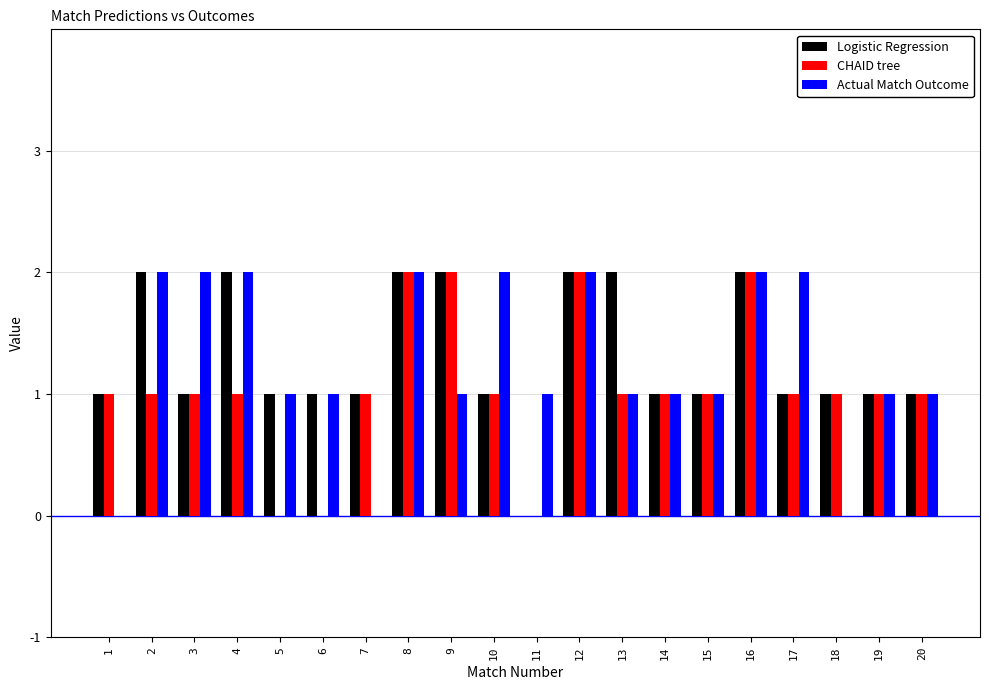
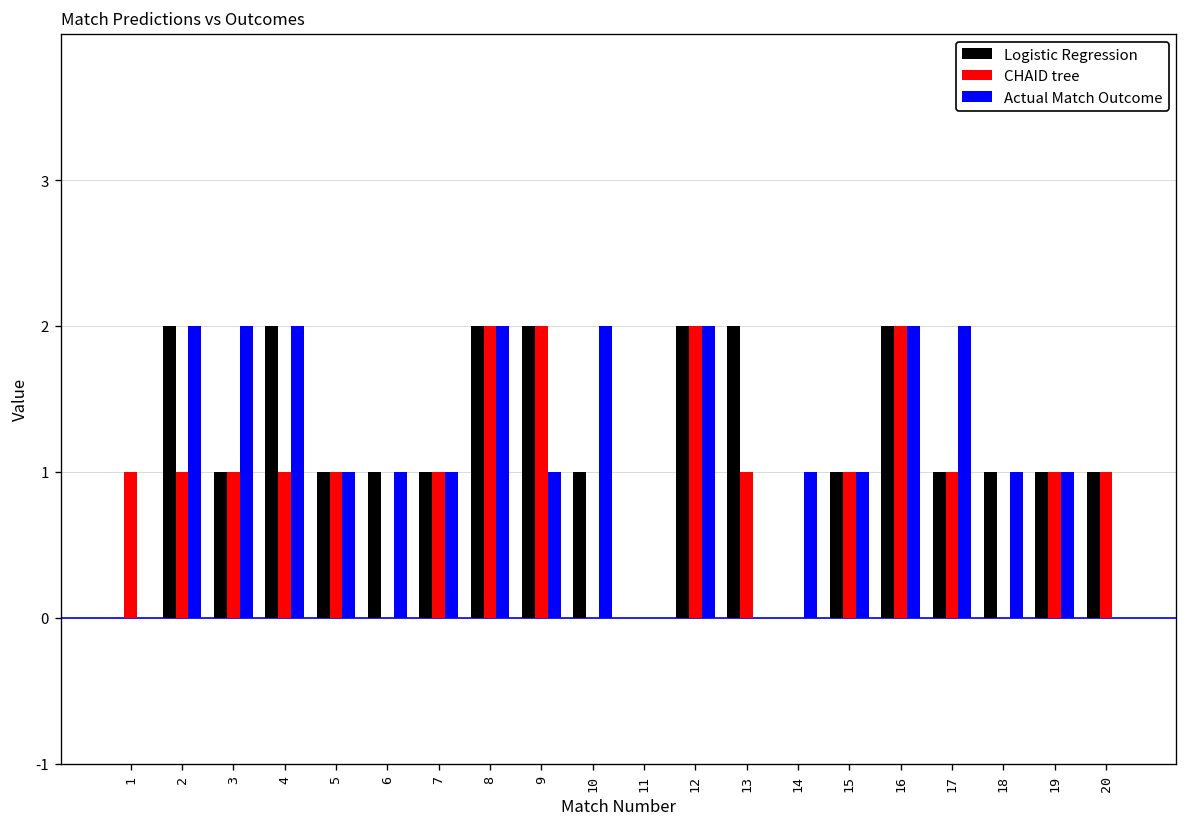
Logistic Regression, 1: 1 -> 0
CHAID tree, 5: 0 -> 1
Actual Match Outcome, 7: 0 -> 1
CHAID tree, 10: 1 -> 0
Actual Match Outcome, 11: 1 -> 0
Actual Match Outcome, 13: 1 -> 0
Logistic Regression, 14: 1 -> 0
CHAID tree, 14: 1 -> 0
CHAID tree, 18: 1 -> 0
Actual Match Outcome, 18: 0 -> 1
Actual Match Outcome, 20: 1 -> 0
